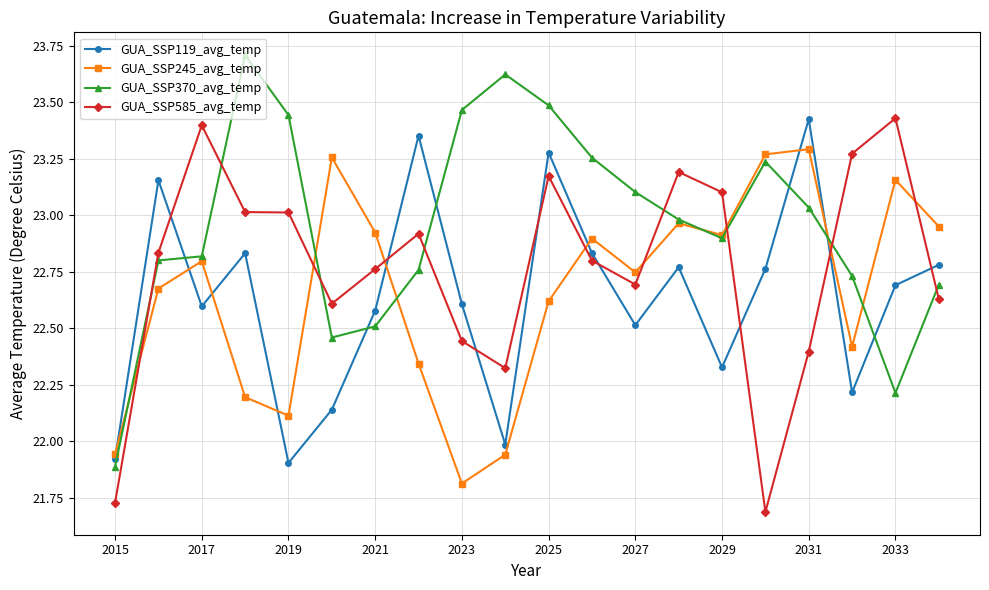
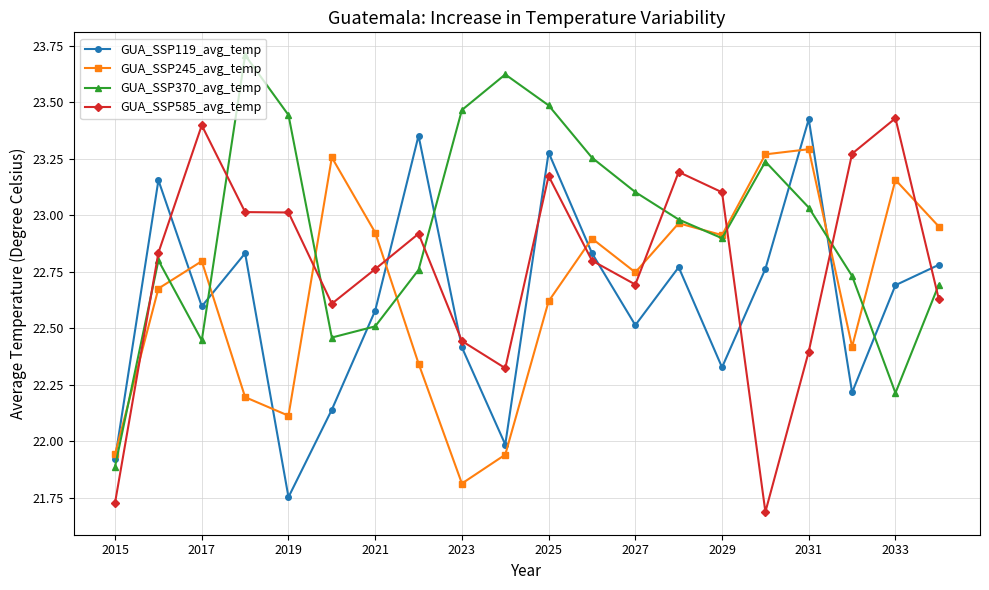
GUA_SSP370_avg_temp, 2017: 22.82 -> 22.45
GUA_SSP119_avg_temp, 2019: 21.90 -> 21.75
GUA_SSP119_avg_temp, 2023: 22.61 -> 22.41
